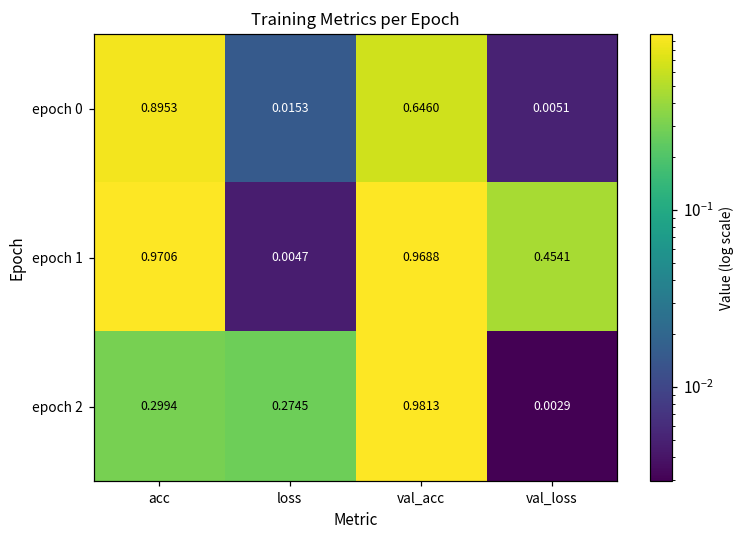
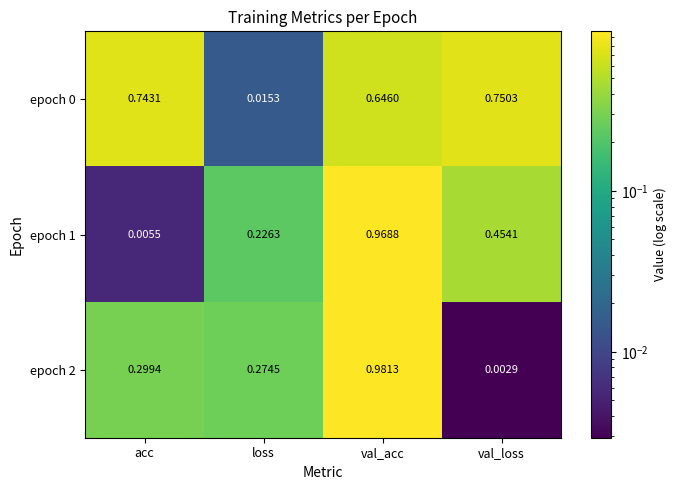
epoch 0, acc: 0.8953 -> 0.7431
epoch 0, val_loss: 0.0051 -> 0.7503
epoch 1, acc: 0.9706 -> 0.0055
epoch 1, loss: 0.0047 -> 0.2263
